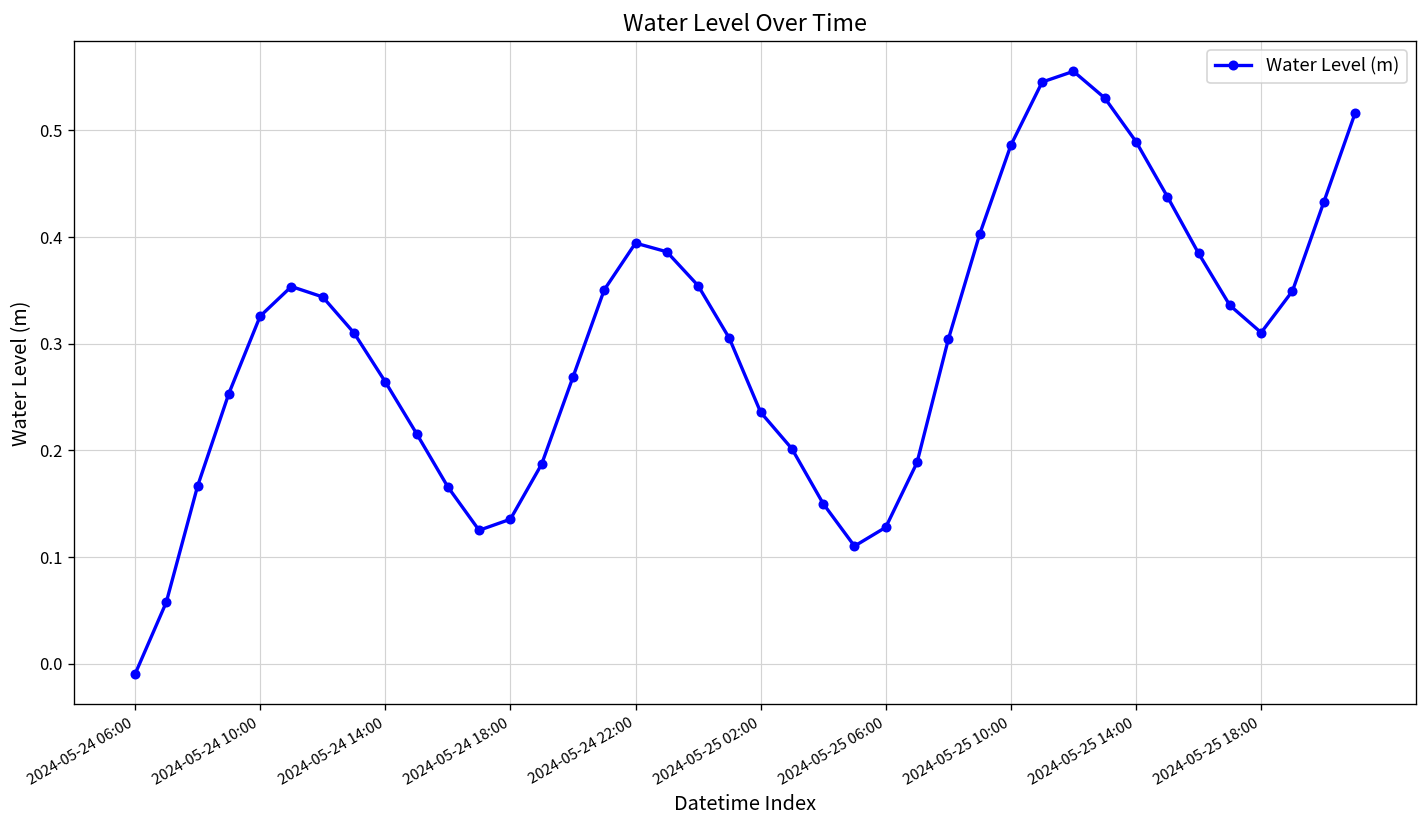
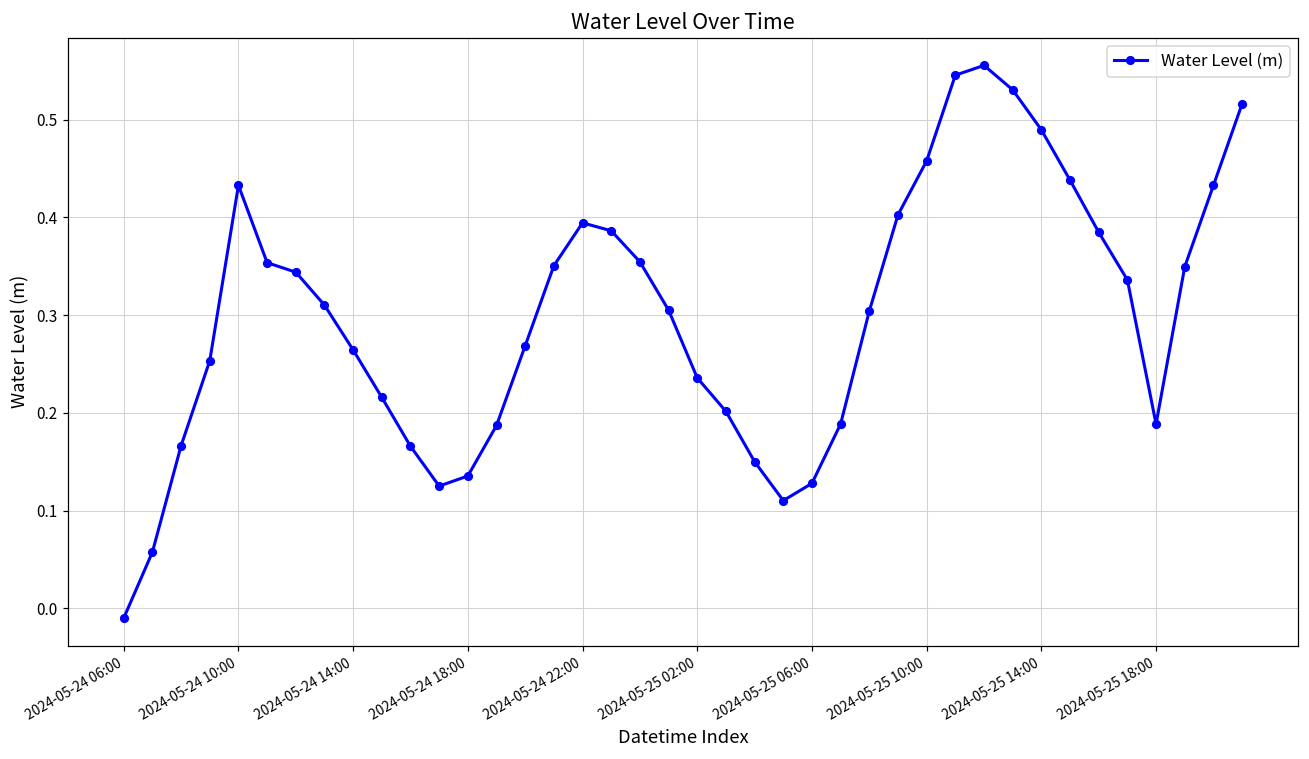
2024-05-24 10:00: 0.33 -> 0.43
2024-05-25 10:00: 0.49 -> 0.46
2024-05-25 18:00: 0.31 -> 0.19
